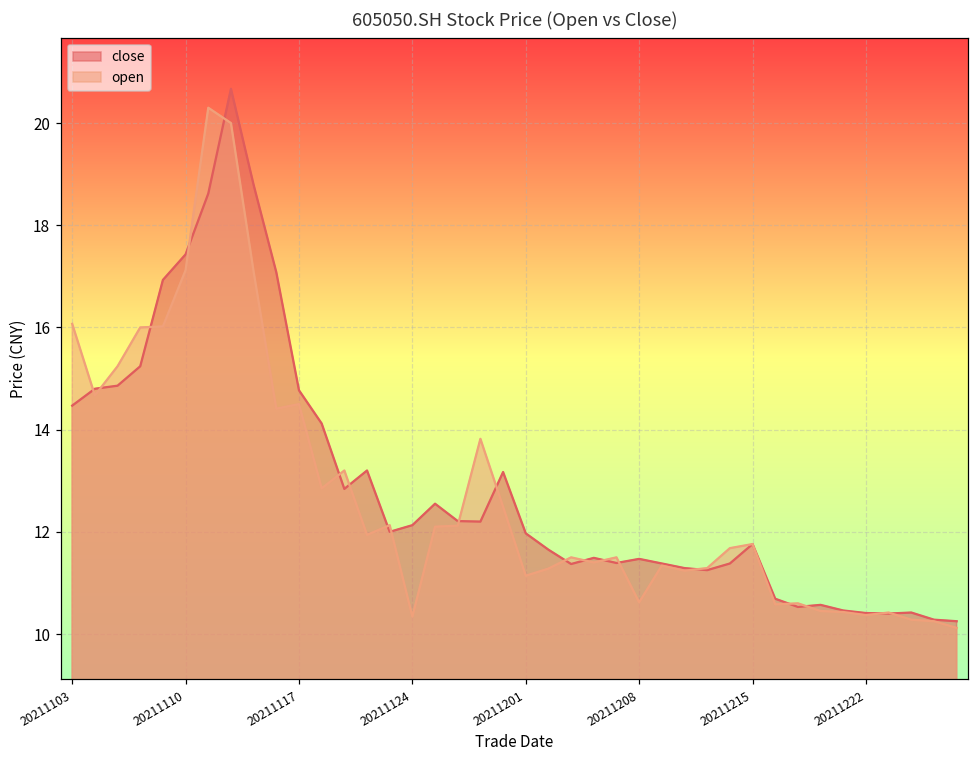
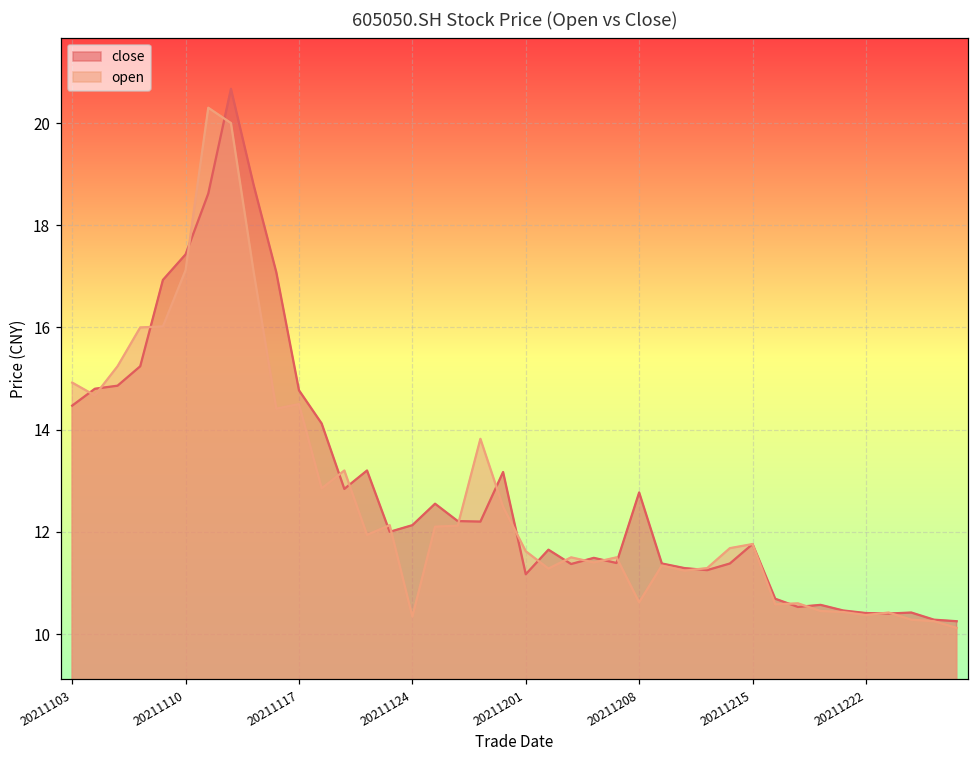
open, 20211103: 16.1 -> 14.9
close, 20211201: 12.0 -> 11.2
open, 20211201: 11.1 -> 11.6
close, 20211208: 11.5 -> 12.8
